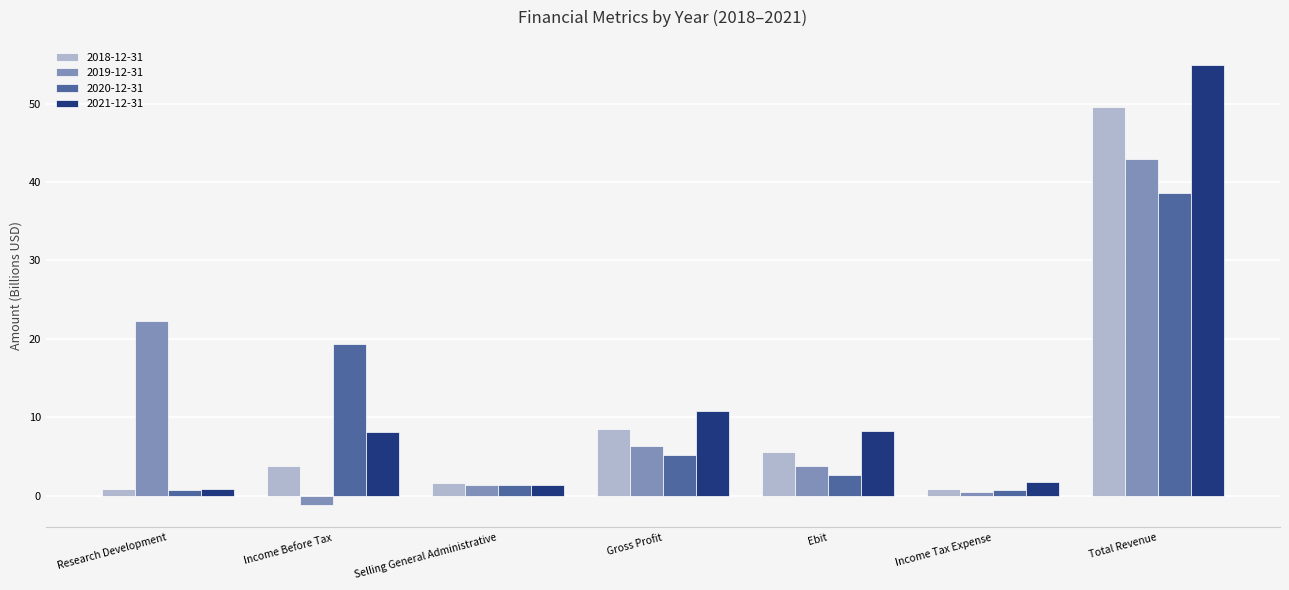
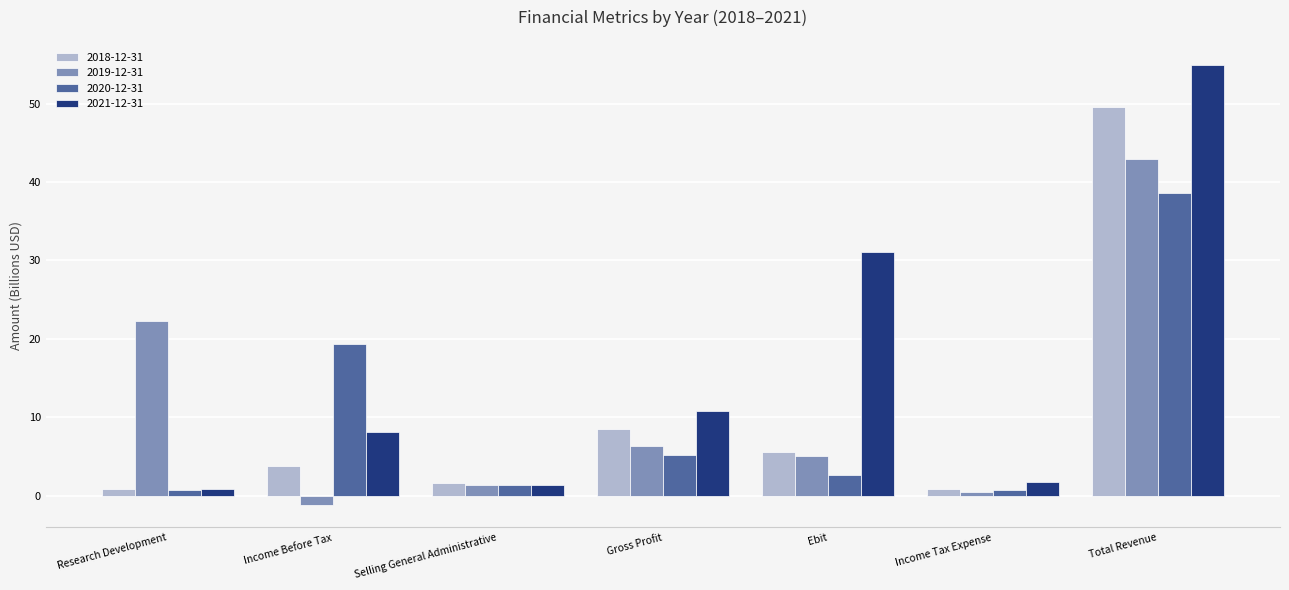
2019-12-31, Ebit: 4 -> 5
2021-12-31, Ebit: 8 -> 31
